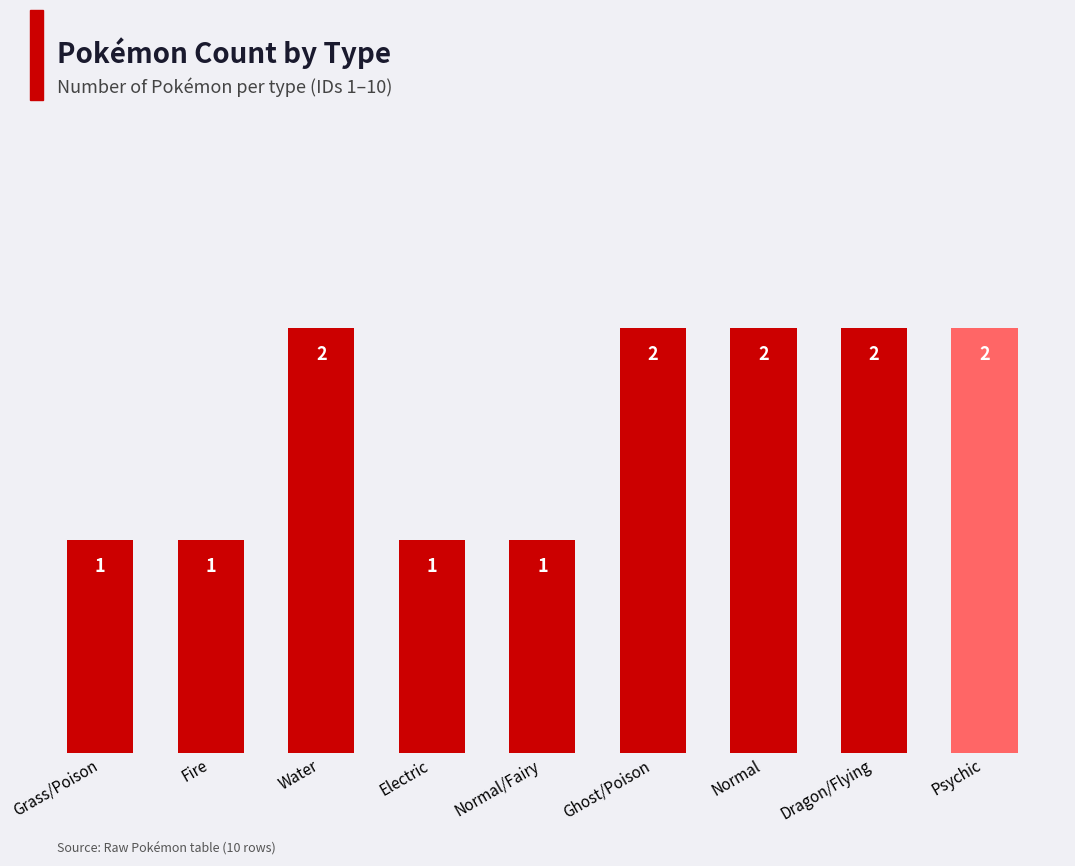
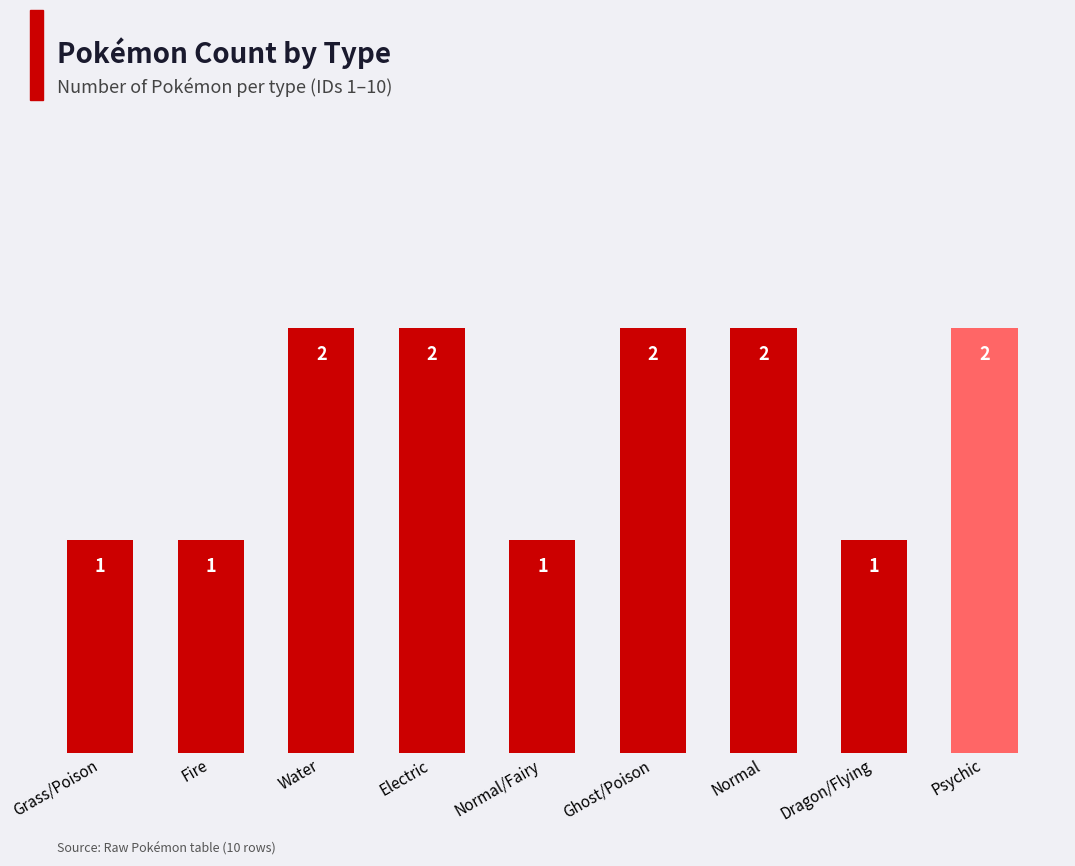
Electric: 1 -> 2
Dragon/Flying: 2 -> 1
